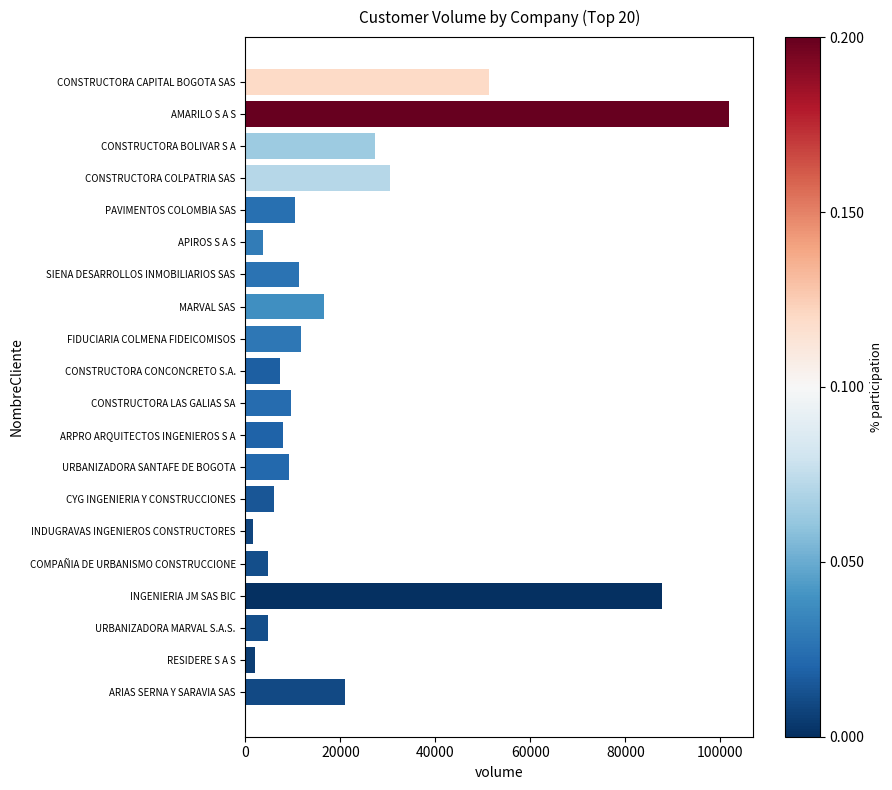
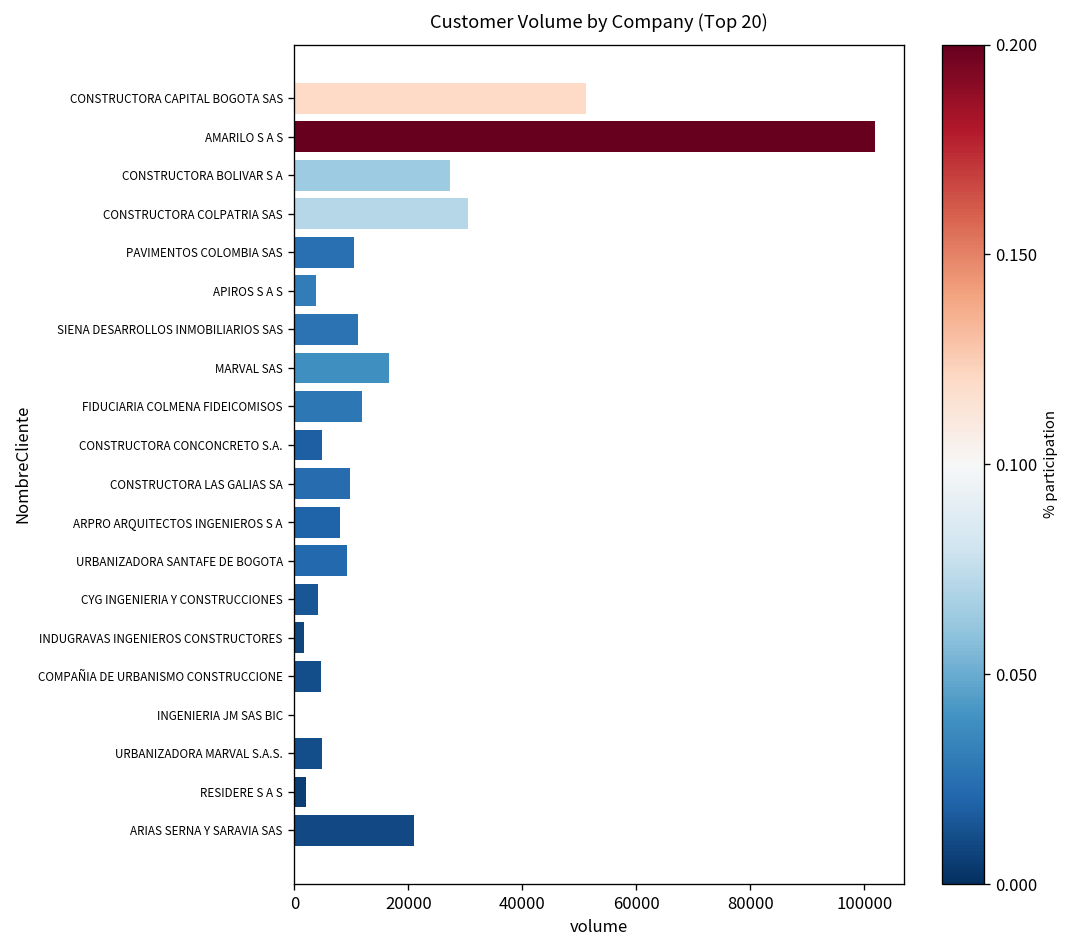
CONSTRUCTORA CONCONCRETO S.A.: 7000 -> 5000
CYG INGENIERIA Y CONSTRUCCIONES: 6000 -> 4000
INGENIERIA JM SAS BIC: 88000 -> 0
